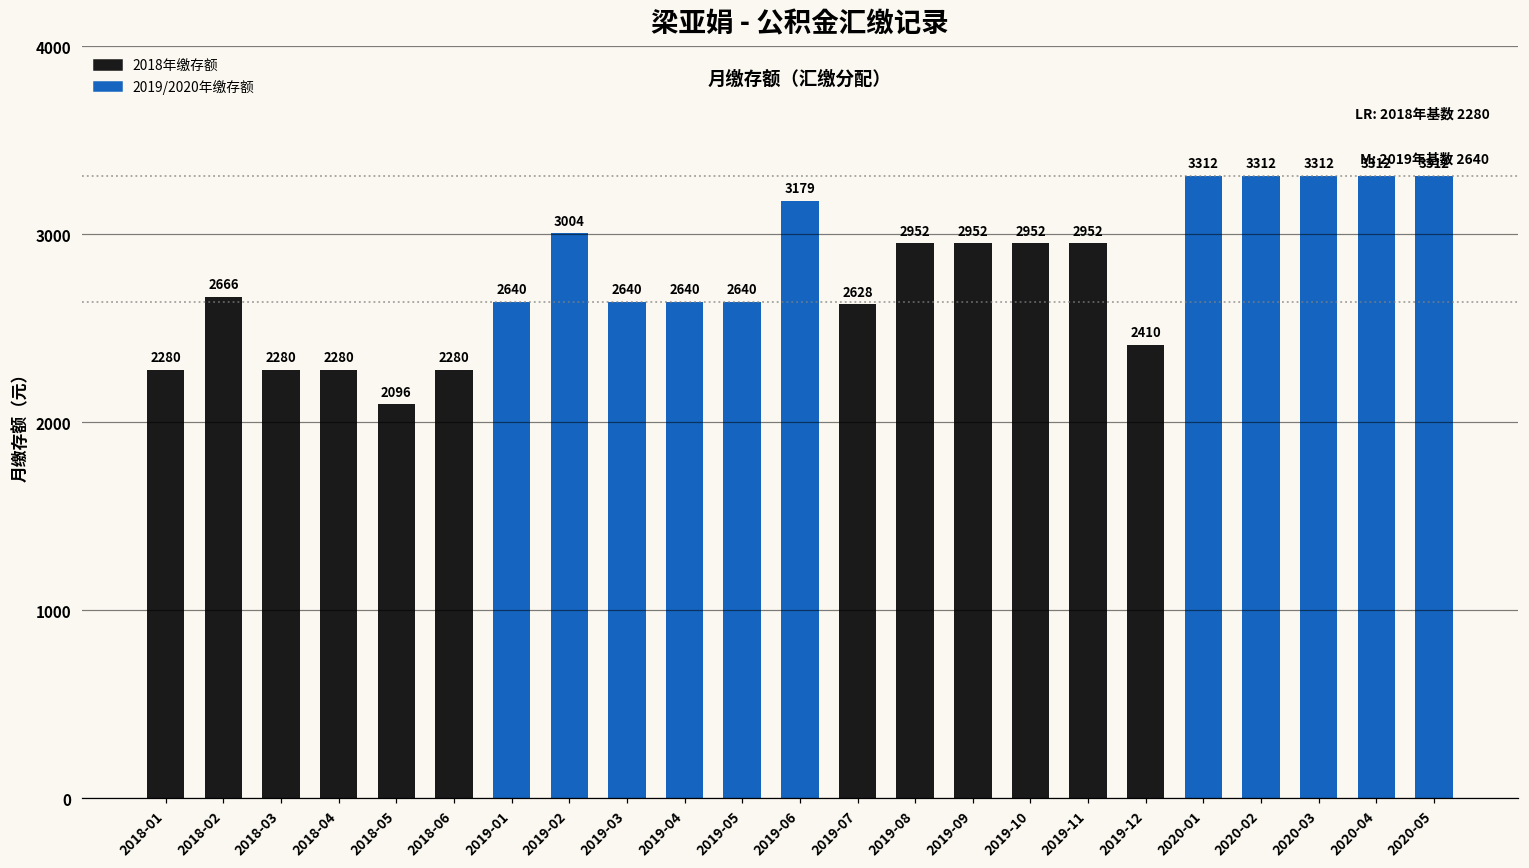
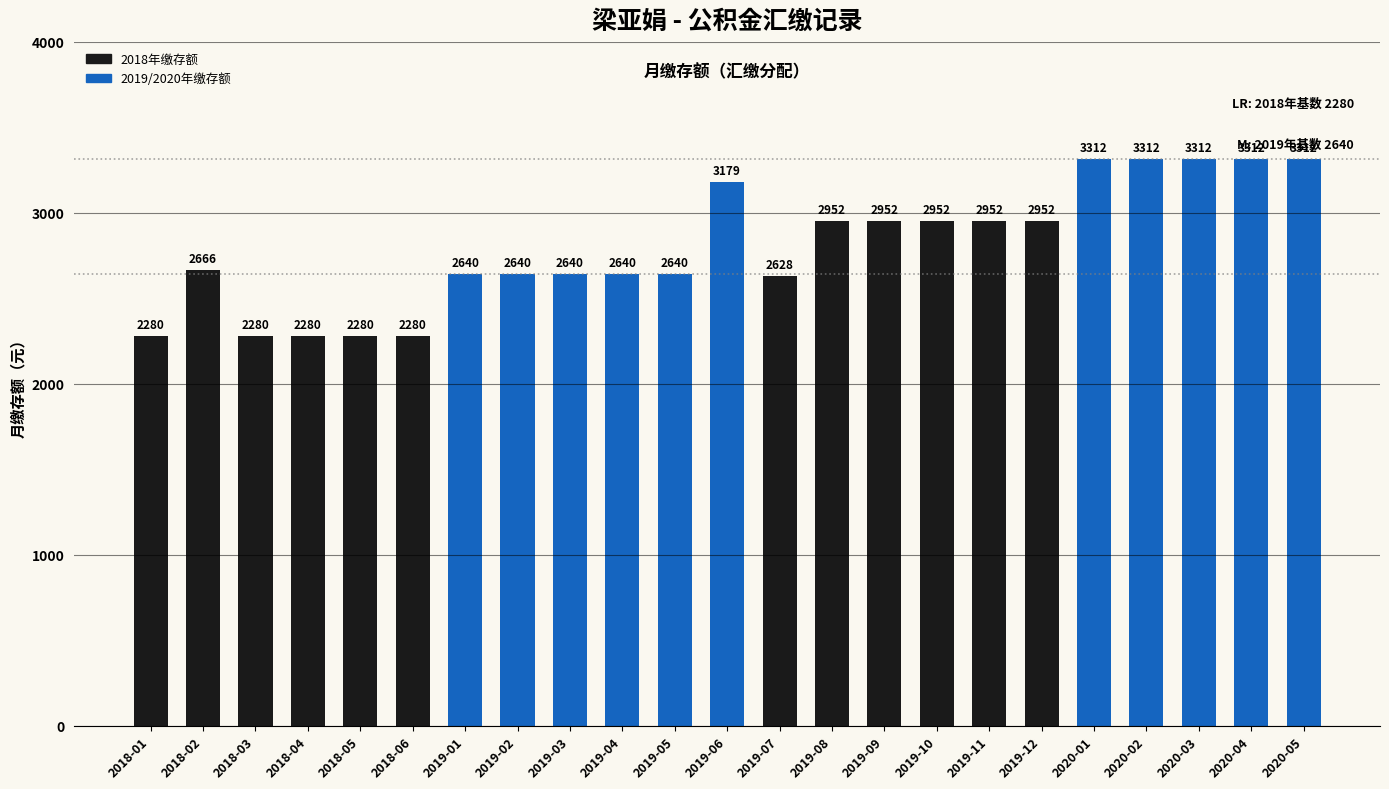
2018年缴存额, 2018-05: 2096 -> 2280
2019/2020年缴存额, 2019-02: 3004 -> 2640
2018年缴存额, 2019-12: 2410 -> 2952
